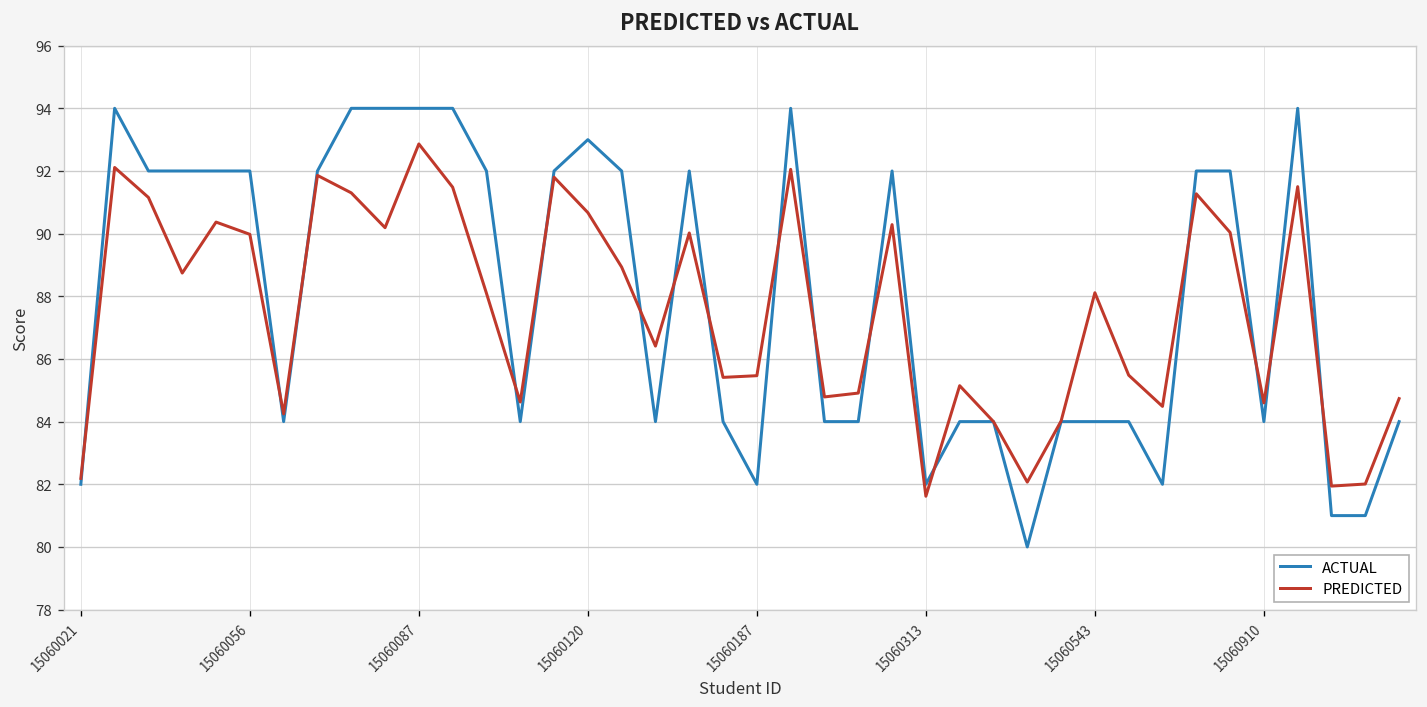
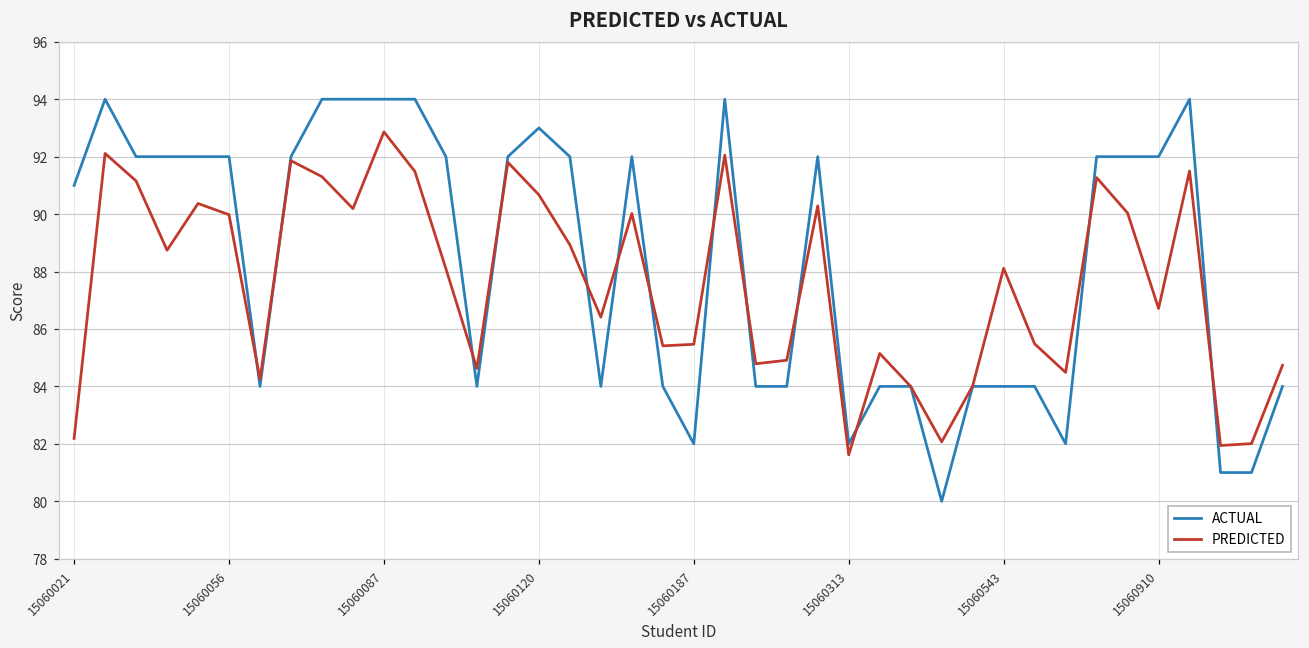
ACTUAL, 15060021: 82 -> 91
ACTUAL, 15060910: 84 -> 92
PREDICTED, 15060910: 84.6 -> 86.7
